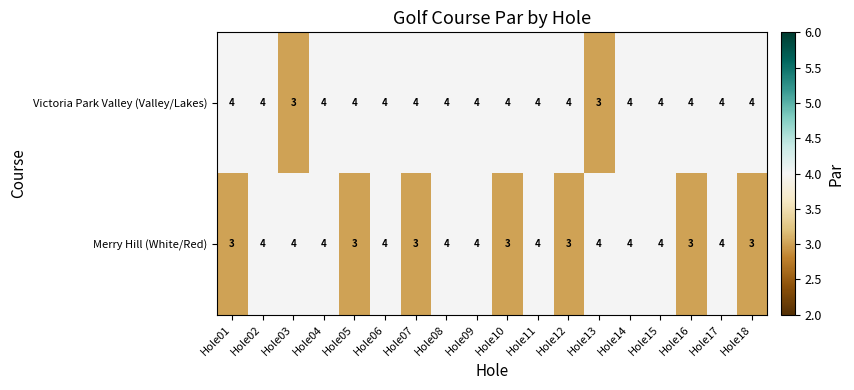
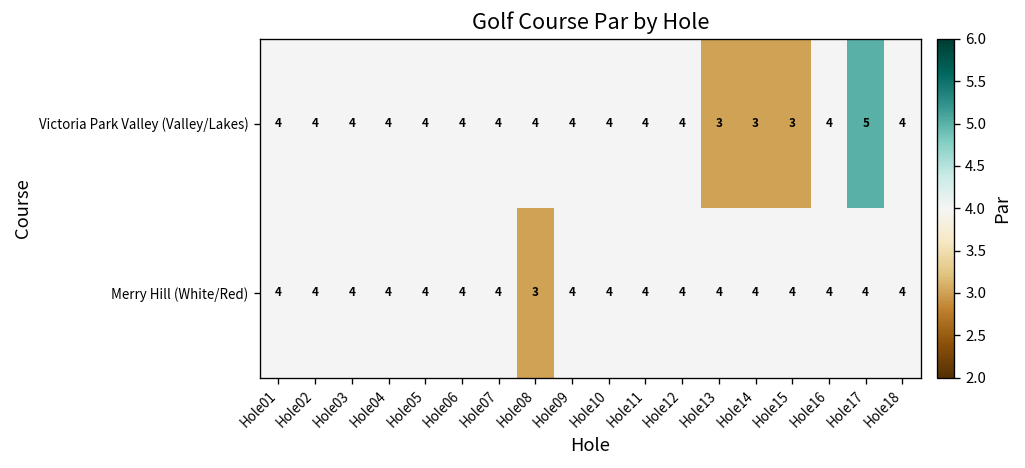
Victoria Park Valley (Valley/Lakes), Hole03: 3 -> 4
Victoria Park Valley (Valley/Lakes), Hole14: 4 -> 3
Victoria Park Valley (Valley/Lakes), Hole15: 4 -> 3
Victoria Park Valley (Valley/Lakes), Hole17: 4 -> 5
Merry Hill (White/Red), Hole01: 3 -> 4
Merry Hill (White/Red), Hole05: 3 -> 4
Merry Hill (White/Red), Hole07: 3 -> 4
Merry Hill (White/Red), Hole08: 4 -> 3
Merry Hill (White/Red), Hole10: 3 -> 4
Merry Hill (White/Red), Hole12: 3 -> 4
Merry Hill (White/Red), Hole16: 3 -> 4
Merry Hill (White/Red), Hole18: 3 -> 4
